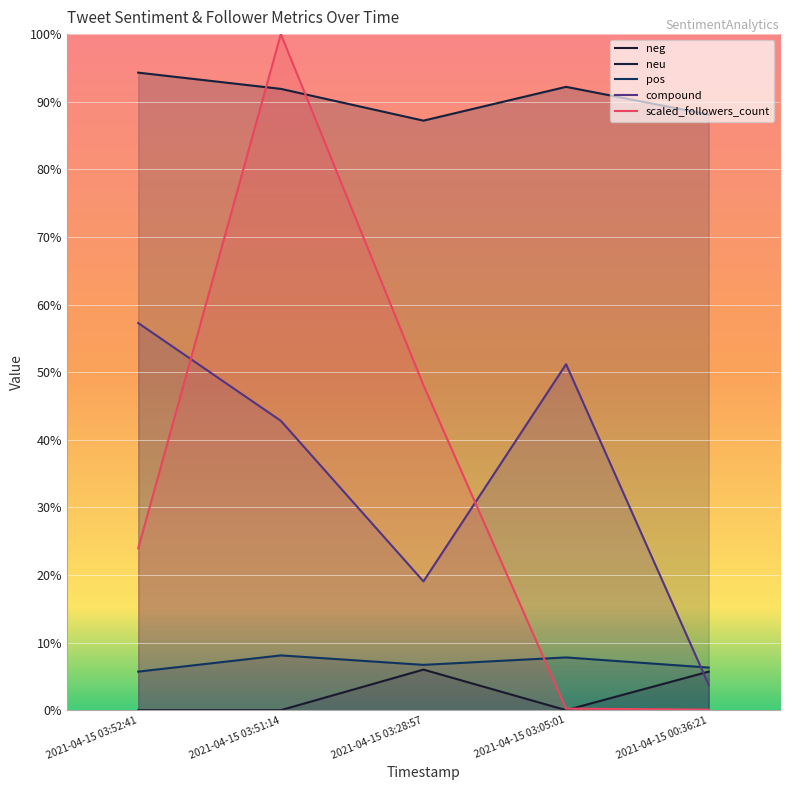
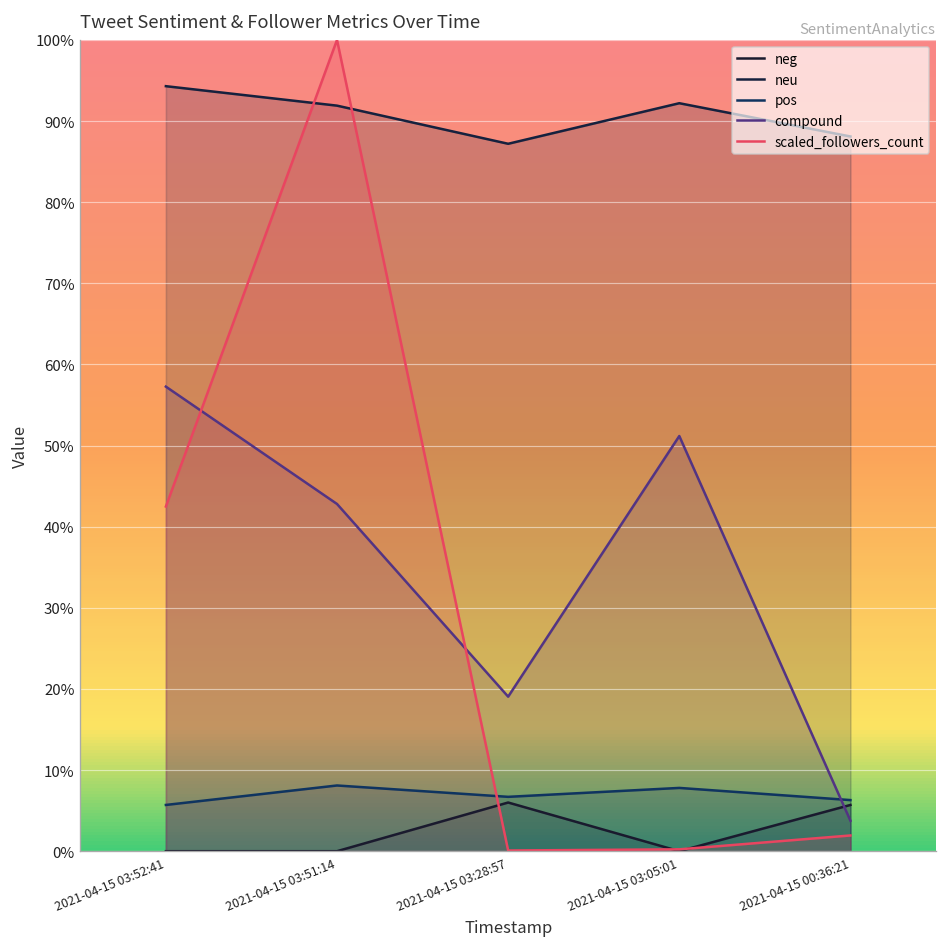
scaled_followers_count, 2021-04-15 03:52:41: 24% -> 42%
scaled_followers_count, 2021-04-15 03:28:57: 48% -> 0%
scaled_followers_count, 2021-04-15 00:36:21: 0% -> 2%
